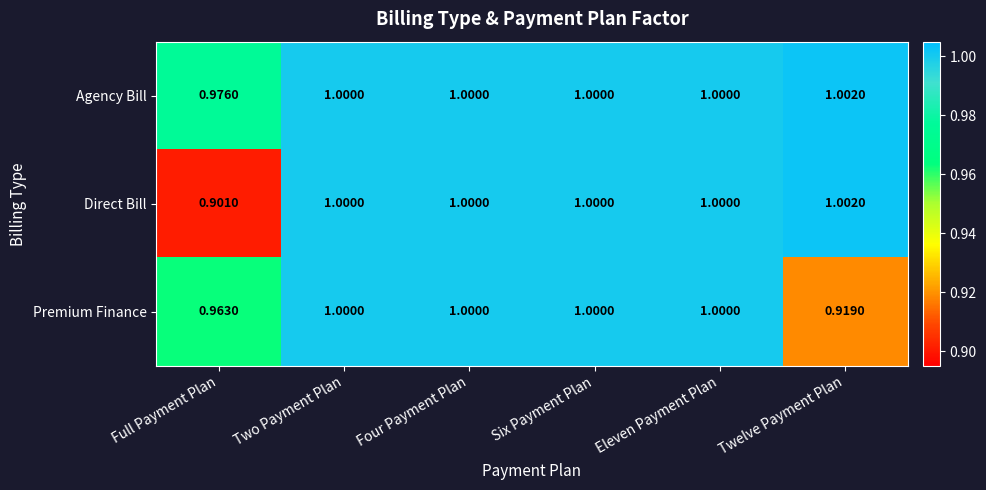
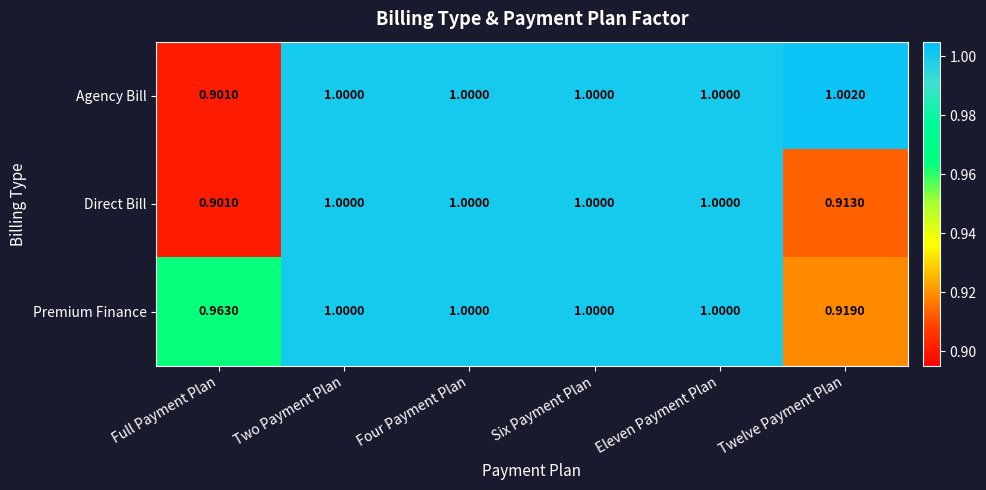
Agency Bill, Full Payment Plan: 0.9760 -> 0.9010
Direct Bill, Twelve Payment Plan: 1.0020 -> 0.9130
